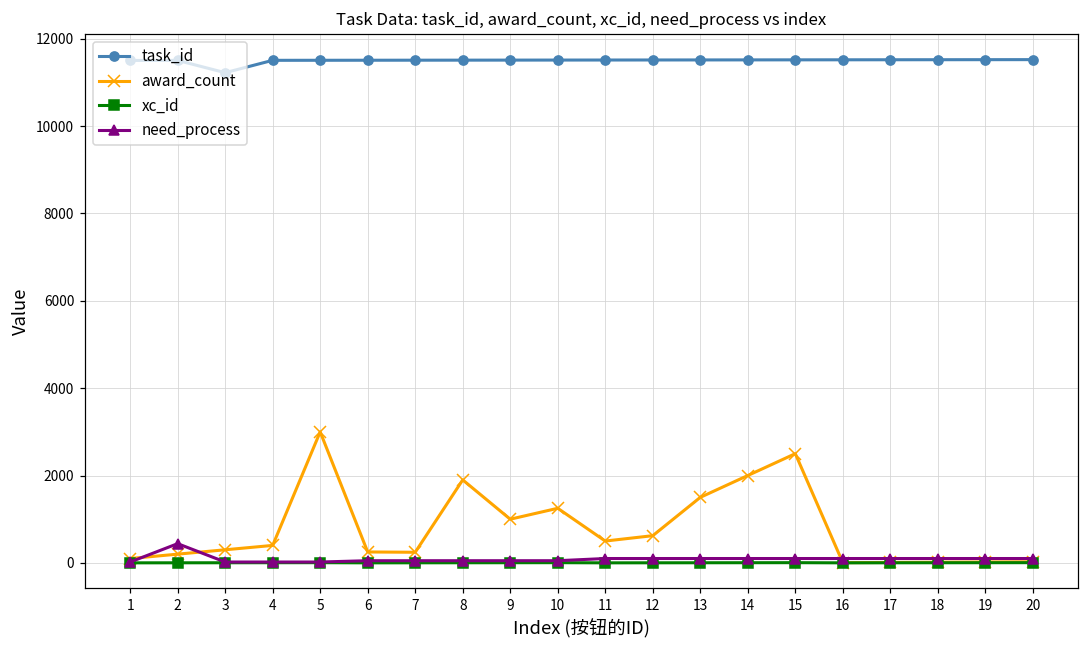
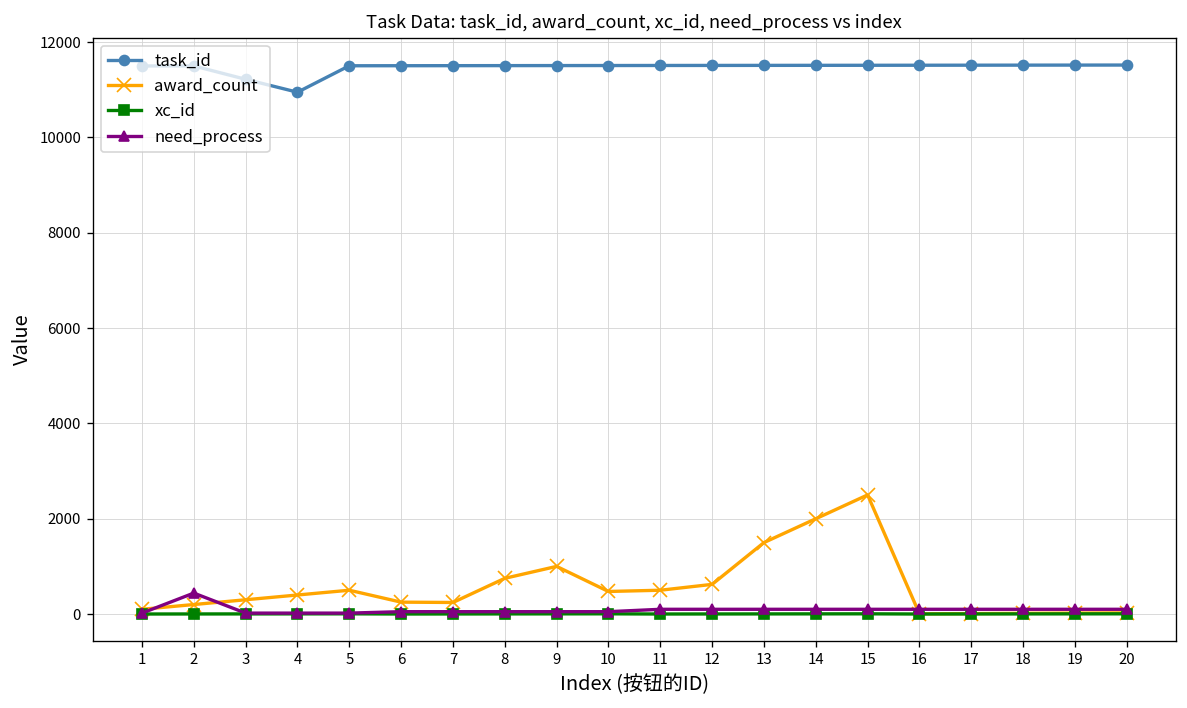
task_id, 4: 11500 -> 11000
award_count, 5: 3000 -> 500
award_count, 8: 1900 -> 800
award_count, 10: 1300 -> 500
